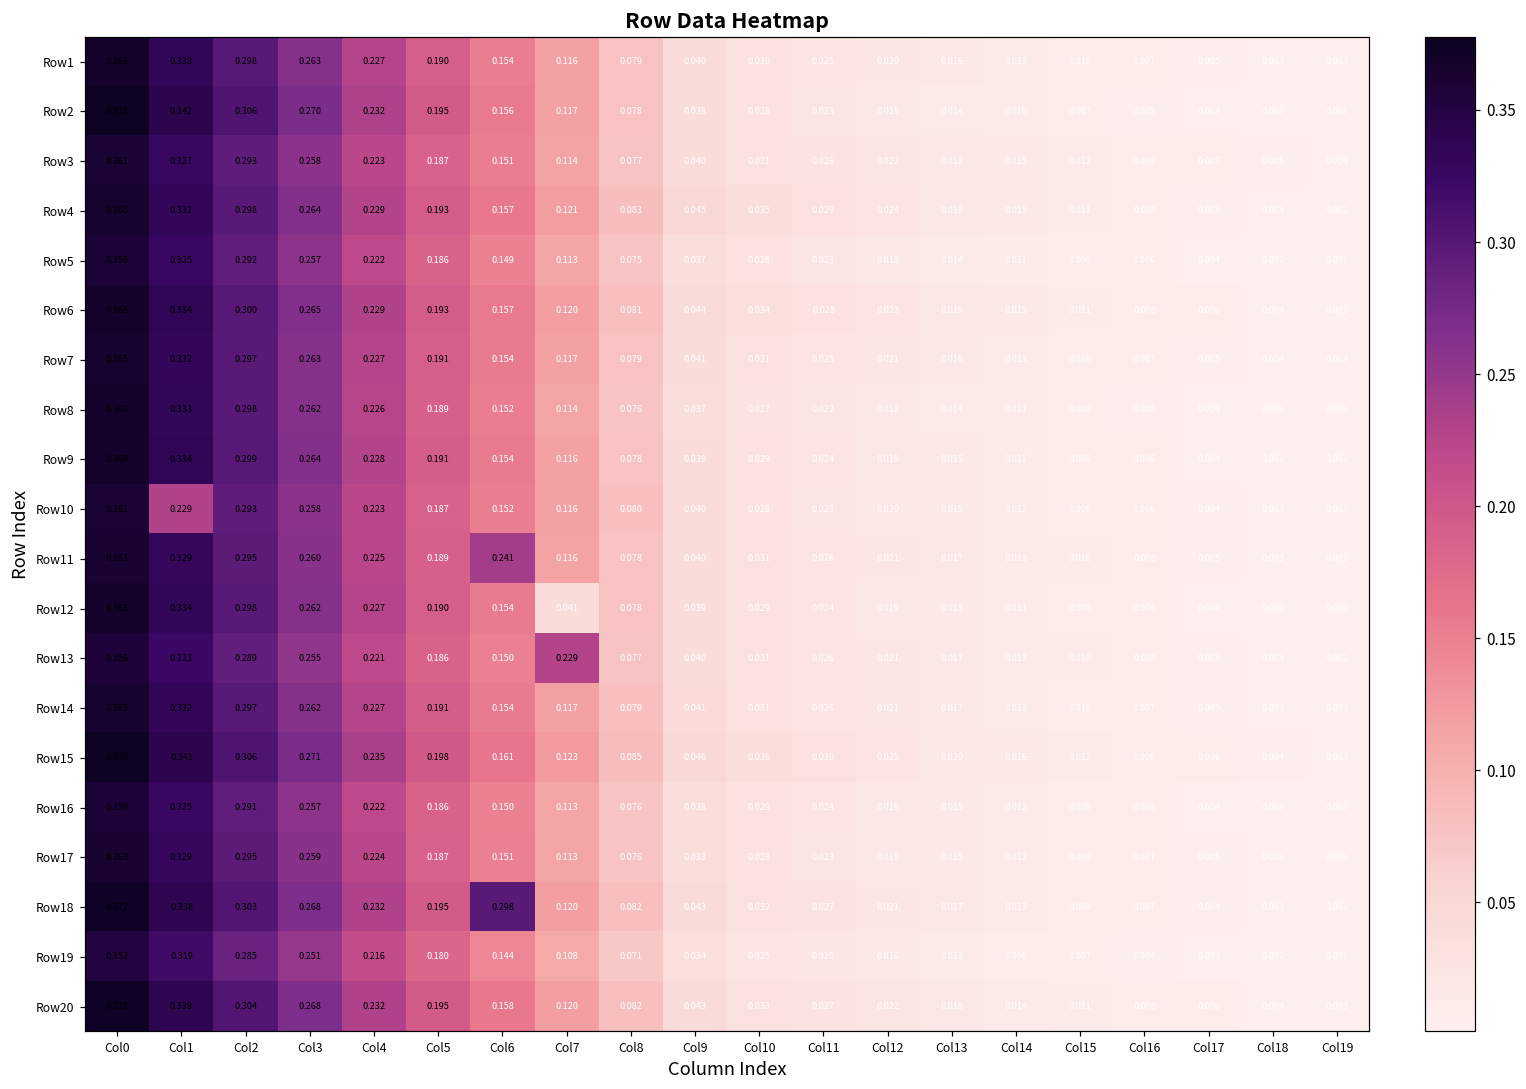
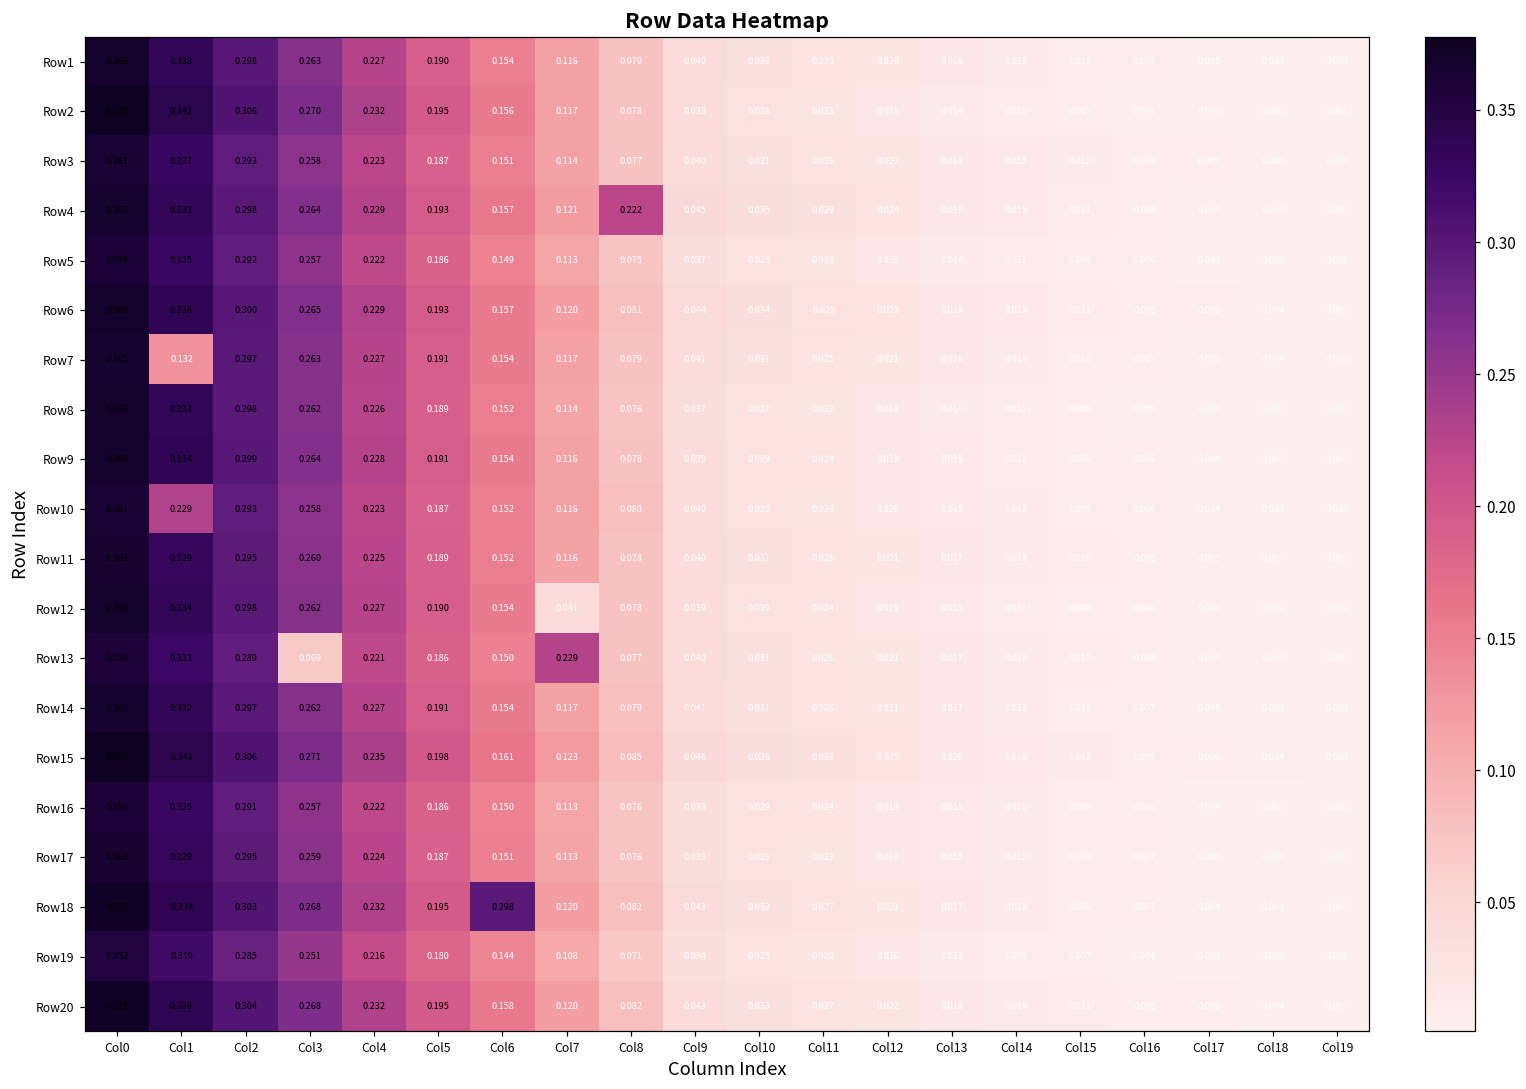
Row4, Col8: 0.083 -> 0.222
Row7, Col1: 0.332 -> 0.132
Row11, Col6: 0.241 -> 0.152
Row13, Col3: 0.255 -> 0.069
